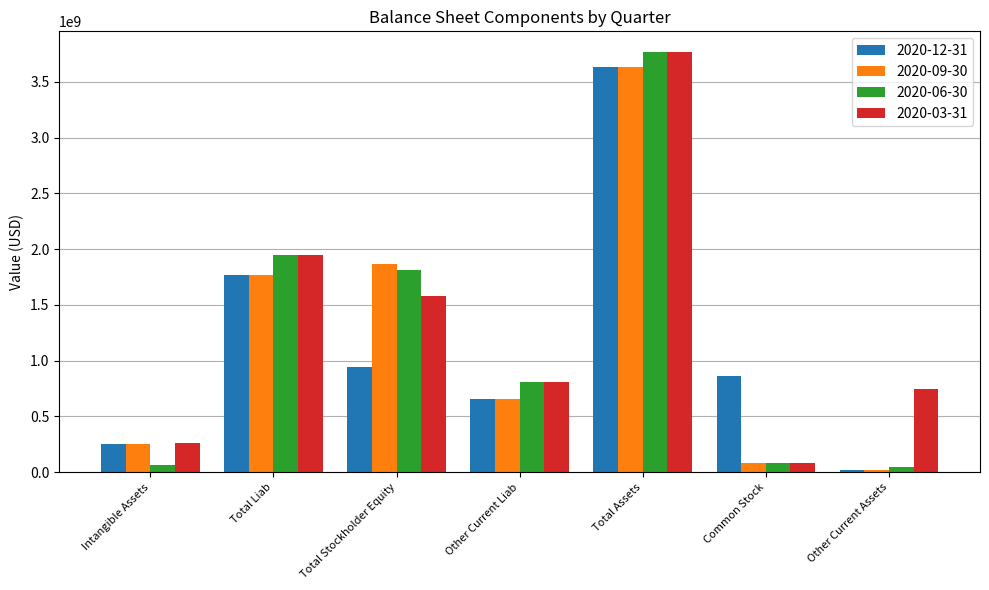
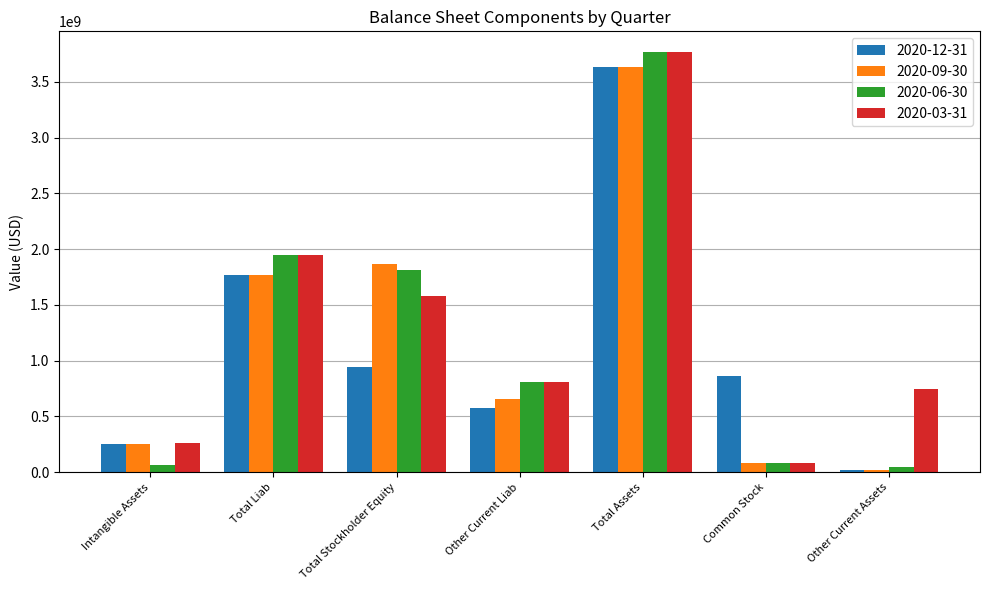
2020-12-31, Other Current Liab: 660000000 -> 580000000
